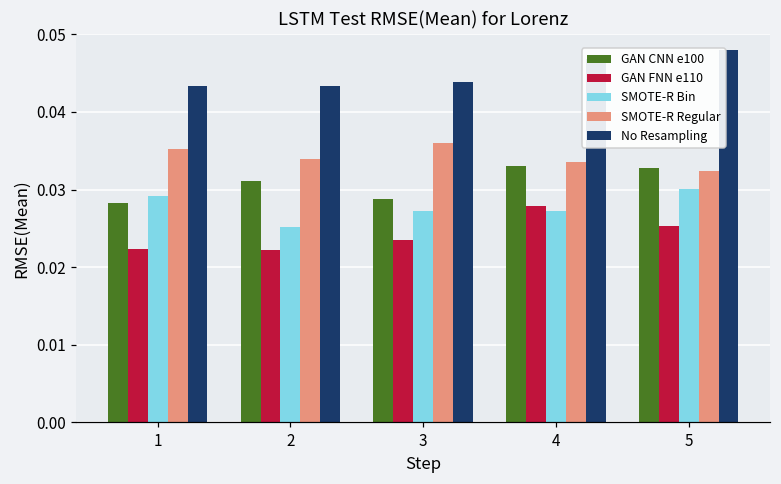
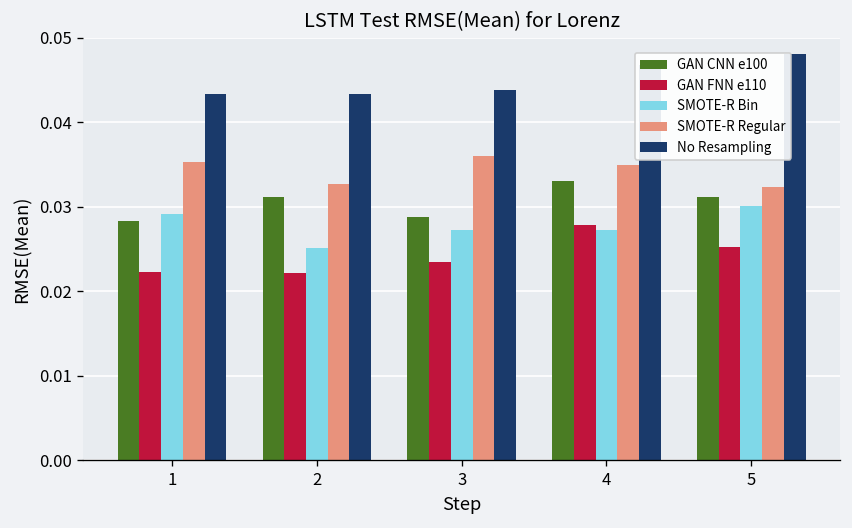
SMOTE-R Regular, 2: 0.034 -> 0.033
SMOTE-R Regular, 4: 0.034 -> 0.035
GAN CNN e100, 5: 0.033 -> 0.031
